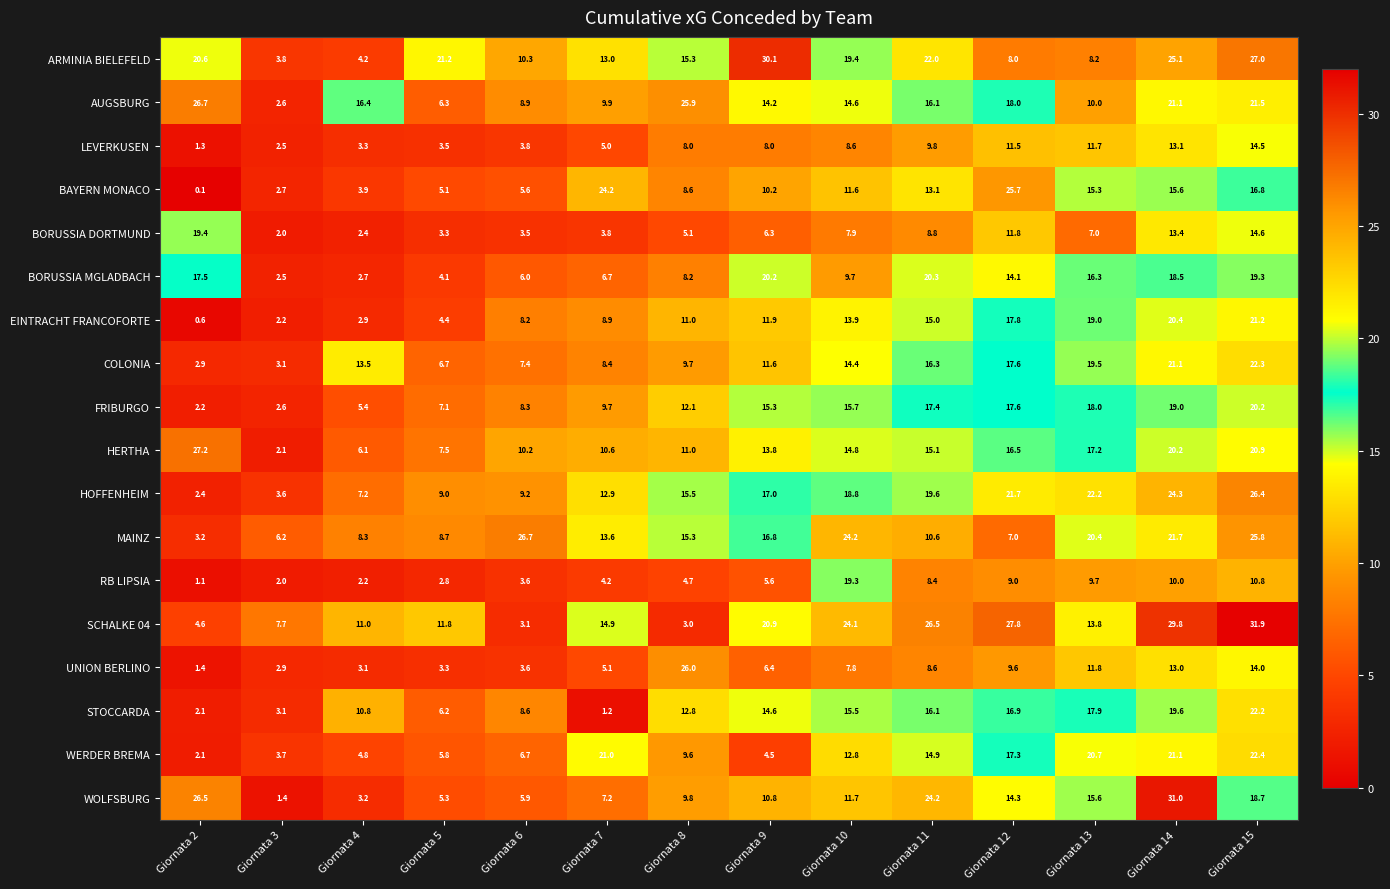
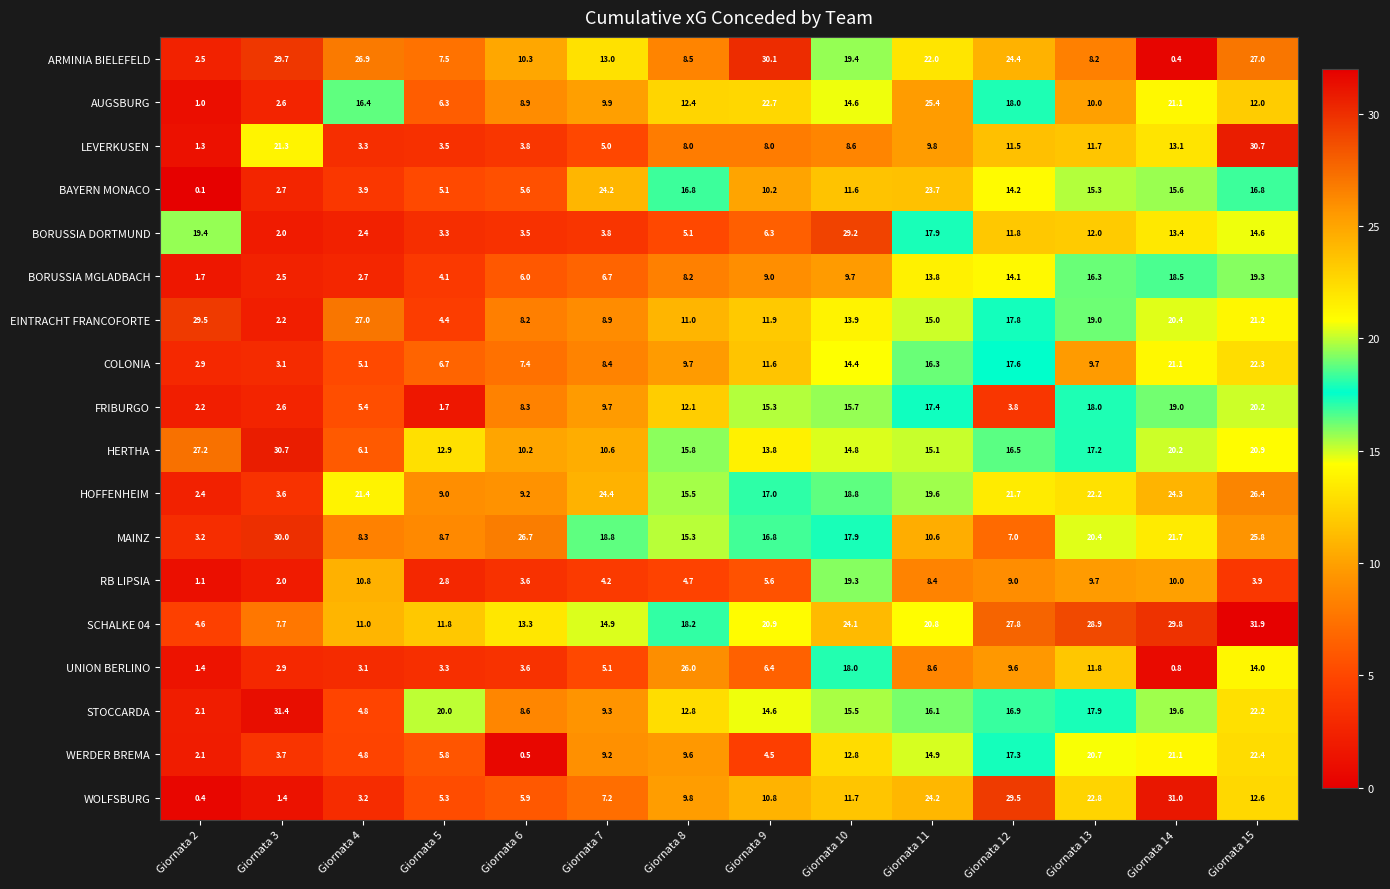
ARMINIA BIELEFELD, Giornata 2: 20.6 -> 2.5
ARMINIA BIELEFELD, Giornata 3: 3.8 -> 29.7
ARMINIA BIELEFELD, Giornata 4: 4.2 -> 26.9
ARMINIA BIELEFELD, Giornata 5: 21.2 -> 7.5
ARMINIA BIELEFELD, Giornata 8: 15.3 -> 8.5
ARMINIA BIELEFELD, Giornata 12: 8.0 -> 24.4
ARMINIA BIELEFELD, Giornata 14: 25.1 -> 0.4
AUGSBURG, Giornata 2: 26.7 -> 1.0
AUGSBURG, Giornata 8: 25.9 -> 12.4
AUGSBURG, Giornata 9: 14.2 -> 22.7
AUGSBURG, Giornata 11: 16.1 -> 25.4
AUGSBURG, Giornata 15: 21.5 -> 12.0
LEVERKUSEN, Giornata 3: 2.5 -> 21.3
LEVERKUSEN, Giornata 15: 14.5 -> 30.7
BAYERN MONACO, Giornata 8: 8.6 -> 16.8
BAYERN MONACO, Giornata 11: 13.1 -> 23.7
BAYERN MONACO, Giornata 12: 25.7 -> 14.2
BORUSSIA DORTMUND, Giornata 10: 7.9 -> 29.2
BORUSSIA DORTMUND, Giornata 11: 8.8 -> 17.9
BORUSSIA DORTMUND, Giornata 13: 7.0 -> 12.0
BORUSSIA MGLADBACH, Giornata 2: 17.5 -> 1.7
BORUSSIA MGLADBACH, Giornata 9: 20.2 -> 9.0
BORUSSIA MGLADBACH, Giornata 11: 20.3 -> 13.8
EINTRACHT FRANCOFORTE, Giornata 2: 0.6 -> 29.5
EINTRACHT FRANCOFORTE, Giornata 4: 2.9 -> 27.0
COLONIA, Giornata 4: 13.5 -> 5.1
COLONIA, Giornata 13: 19.5 -> 9.7
FRIBURGO, Giornata 5: 7.1 -> 1.7
FRIBURGO, Giornata 12: 17.6 -> 3.8
HERTHA, Giornata 3: 2.1 -> 30.7
HERTHA, Giornata 5: 7.5 -> 12.9
HERTHA, Giornata 8: 11.0 -> 15.8
HOFFENHEIM, Giornata 4: 7.2 -> 21.4
HOFFENHEIM, Giornata 7: 12.9 -> 24.4
MAINZ, Giornata 3: 6.2 -> 30.0
MAINZ, Giornata 7: 13.6 -> 18.8
MAINZ, Giornata 10: 24.2 -> 17.9
RB LIPSIA, Giornata 4: 2.2 -> 10.8
RB LIPSIA, Giornata 15: 10.8 -> 3.9
SCHALKE 04, Giornata 6: 3.1 -> 13.3
SCHALKE 04, Giornata 8: 3.0 -> 18.2
SCHALKE 04, Giornata 11: 26.5 -> 20.8
SCHALKE 04, Giornata 13: 13.8 -> 28.9
UNION BERLINO, Giornata 10: 7.8 -> 18.0
UNION BERLINO, Giornata 14: 13.0 -> 0.8
STOCCARDA, Giornata 3: 3.1 -> 31.4
STOCCARDA, Giornata 4: 10.8 -> 4.8
STOCCARDA, Giornata 5: 6.2 -> 20.0
STOCCARDA, Giornata 7: 1.2 -> 9.3
WERDER BREMA, Giornata 6: 6.7 -> 0.5
WERDER BREMA, Giornata 7: 21.0 -> 9.2
WOLFSBURG, Giornata 2: 26.5 -> 0.4
WOLFSBURG, Giornata 12: 14.3 -> 29.5
WOLFSBURG, Giornata 13: 15.6 -> 22.8
WOLFSBURG, Giornata 15: 18.7 -> 12.6
